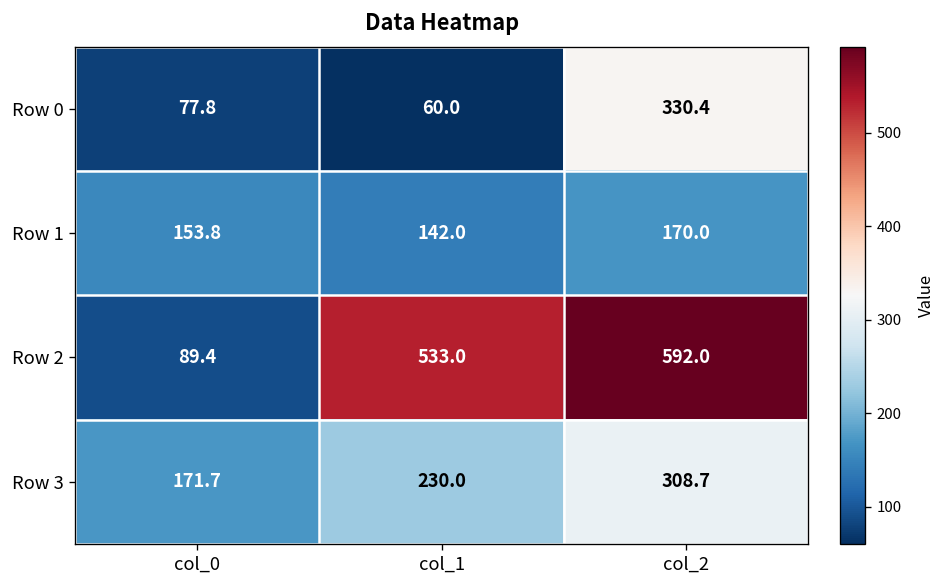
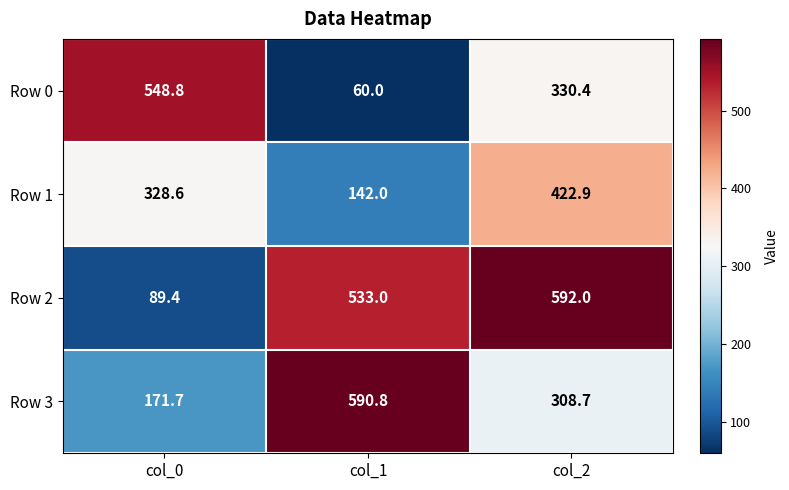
Row 0, col_0: 77.8 -> 548.8
Row 1, col_0: 153.8 -> 328.6
Row 1, col_2: 170.0 -> 422.9
Row 3, col_1: 230.0 -> 590.8
